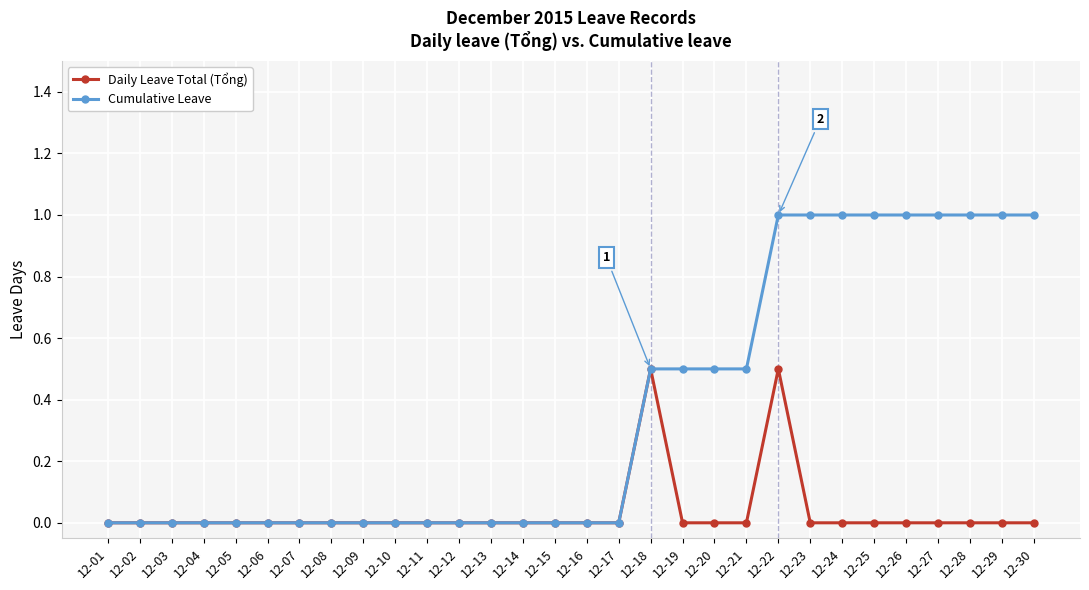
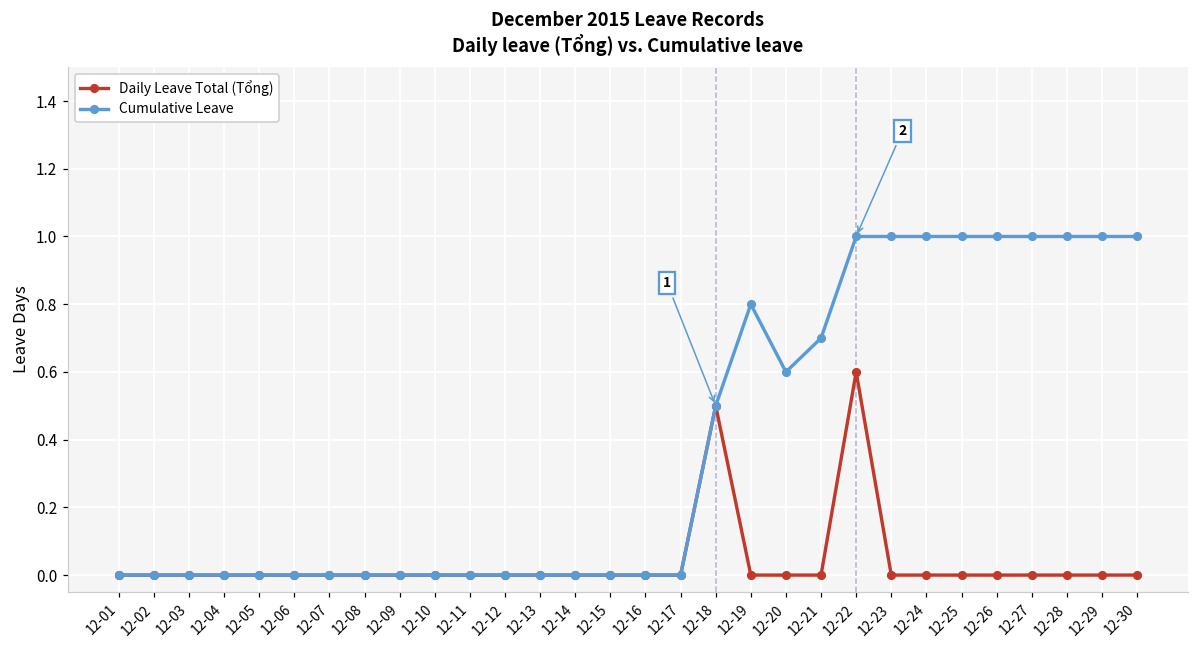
Cumulative Leave, 12-19: 0.5 -> 0.8
Cumulative Leave, 12-20: 0.5 -> 0.6
Cumulative Leave, 12-21: 0.5 -> 0.7
Daily Leave Total (Tổng), 12-22: 0.5 -> 0.6
